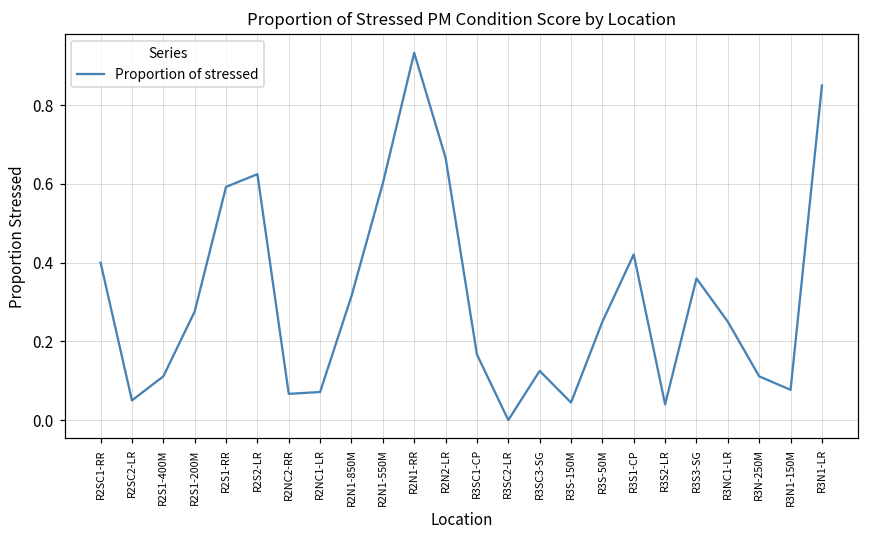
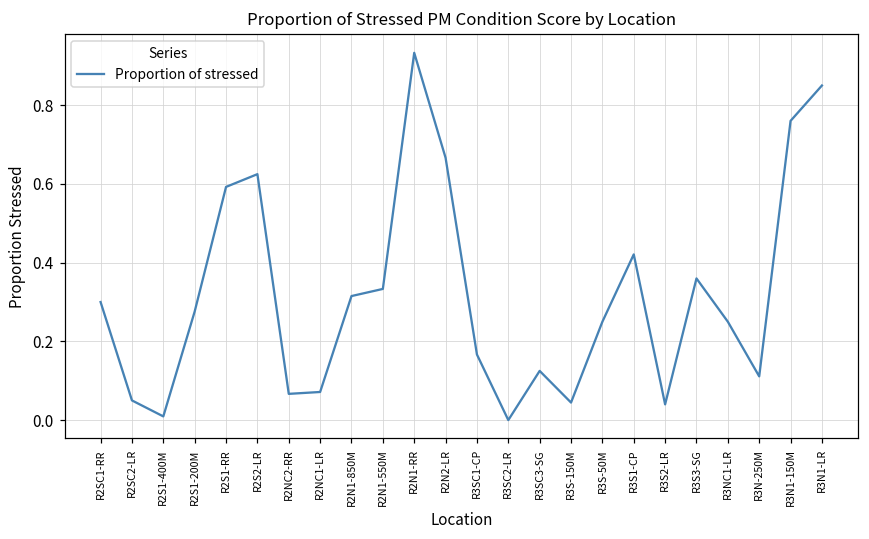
R2SC1-RR: 0.4 -> 0.3
R2S1-400M: 0.11 -> 0.01
R2N1-550M: 0.60 -> 0.33
R3N1-150M: 0.08 -> 0.76
